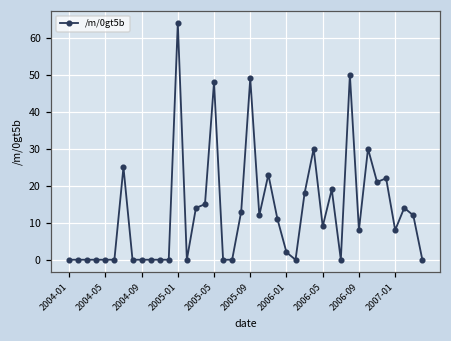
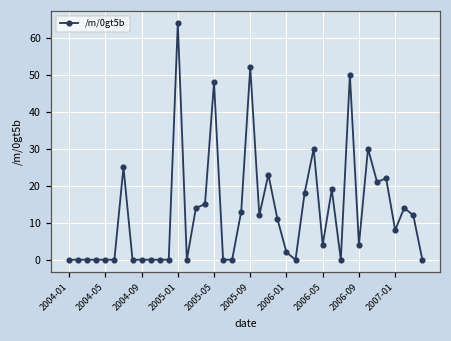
2005-09: 49 -> 52
2006-05: 9 -> 4
2006-09: 8 -> 4
